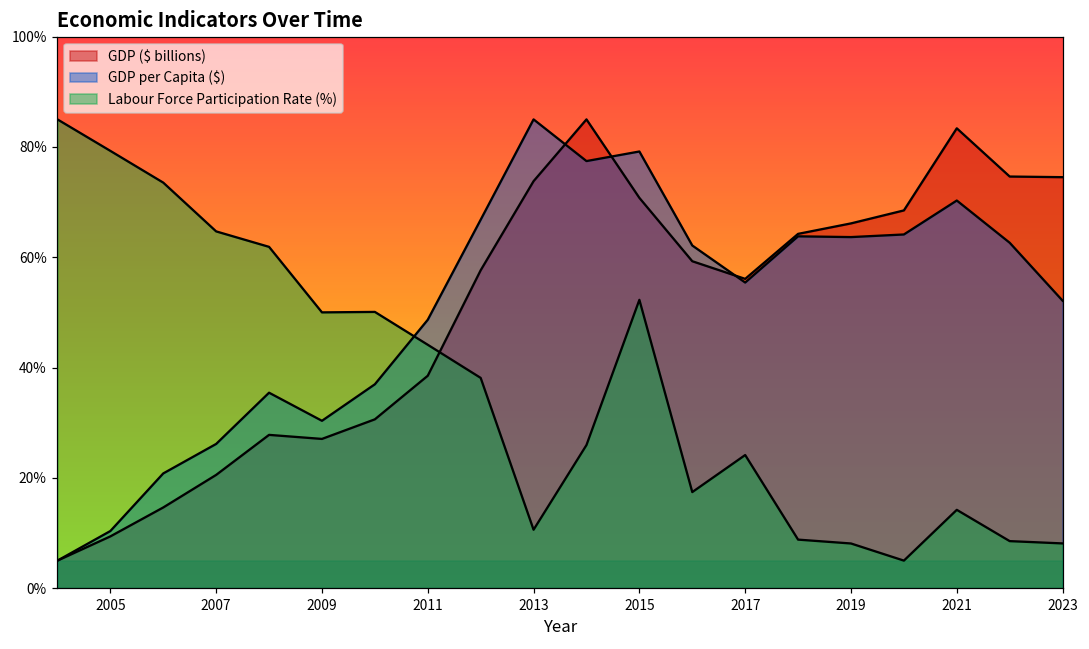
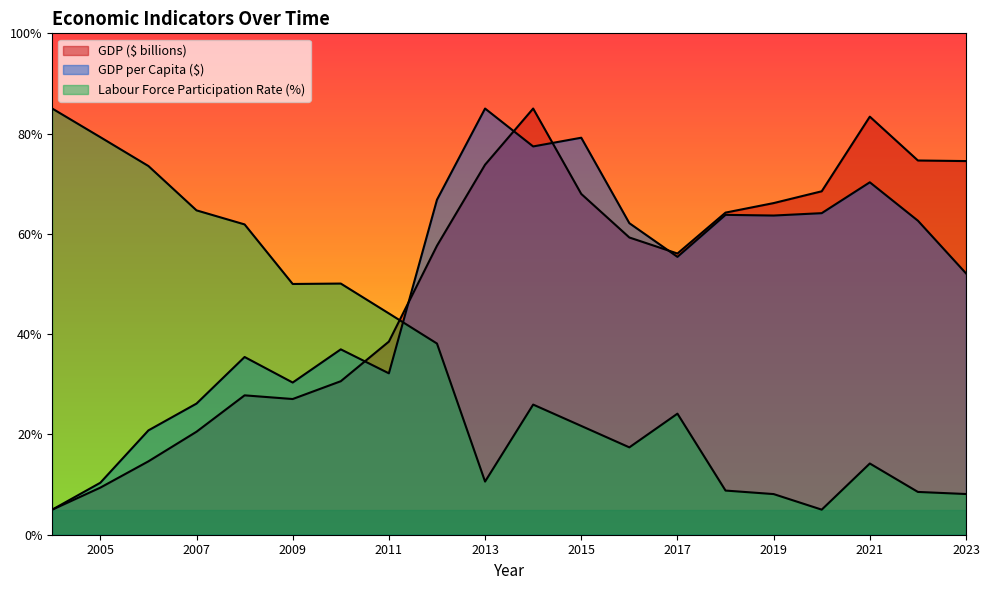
GDP per Capita ($), 2011: 49% -> 32%
GDP ($ billions), 2015: 71% -> 68%
Labour Force Participation Rate (%), 2015: 52% -> 22%
